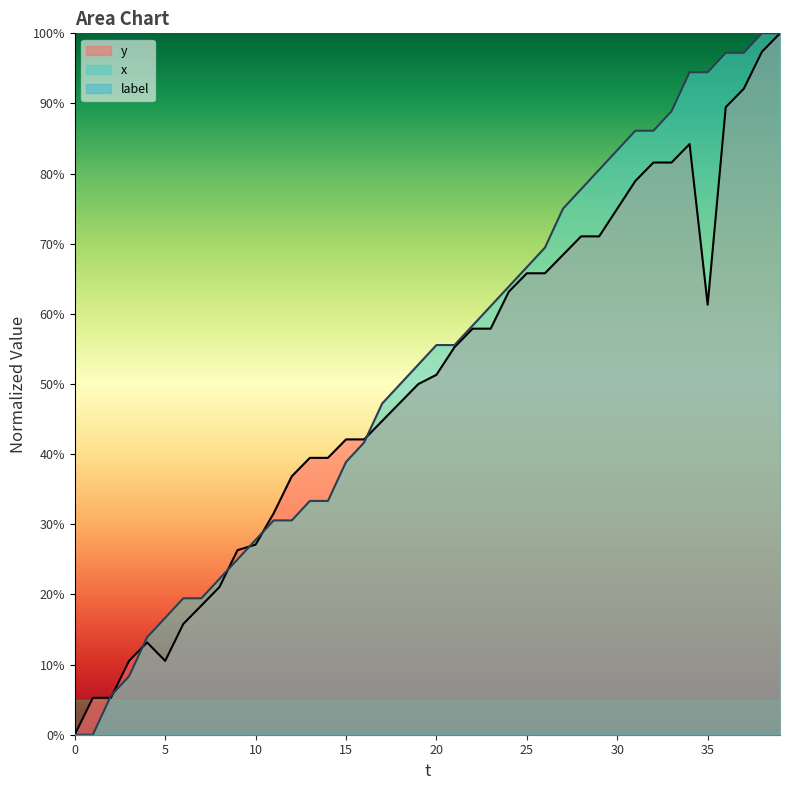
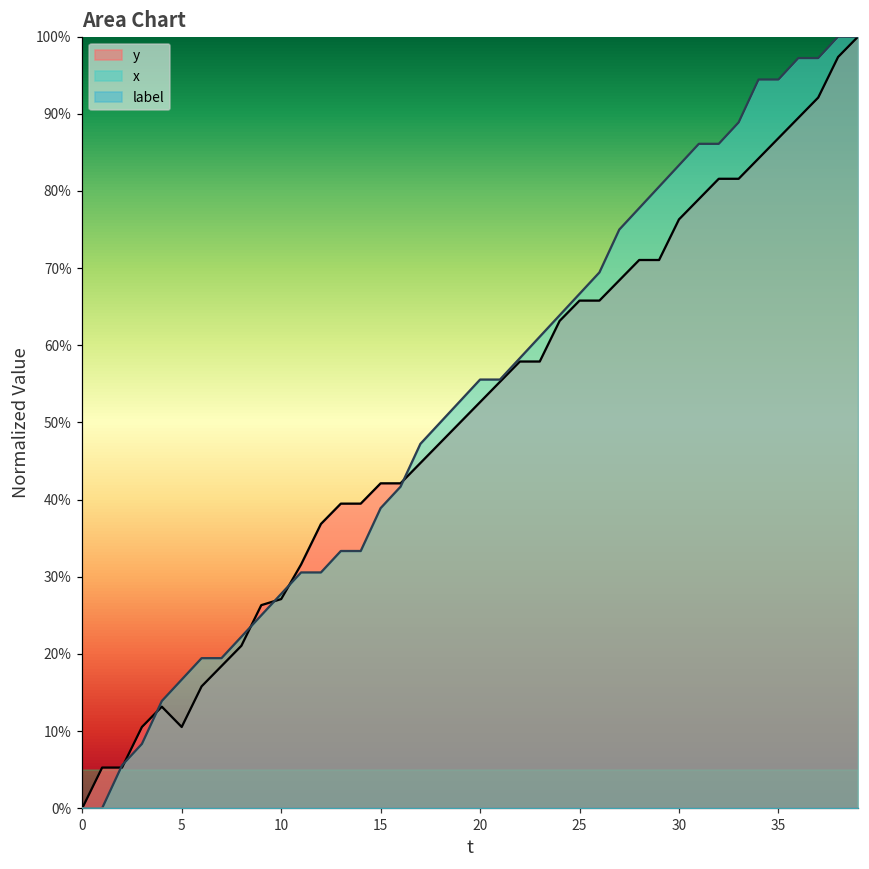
y, 20: 51% -> 53%
y, 30: 75% -> 76%
y, 35: 61% -> 87%
